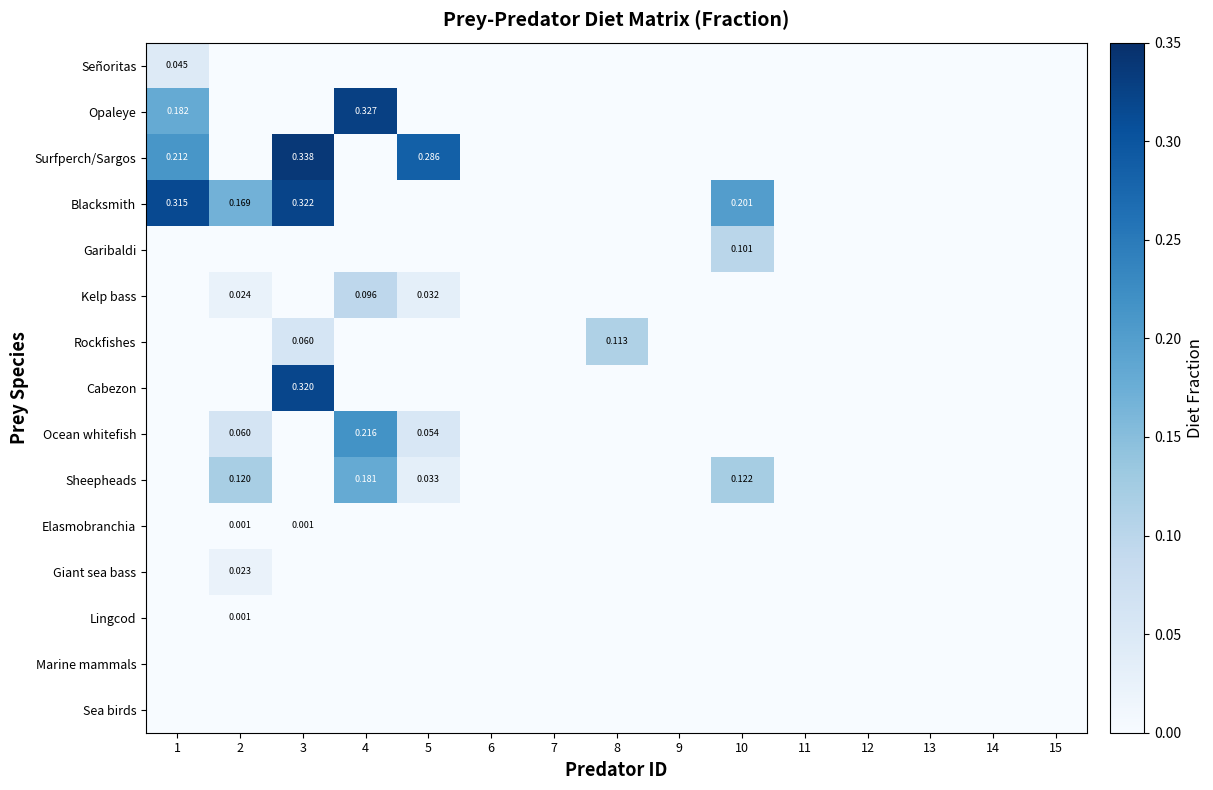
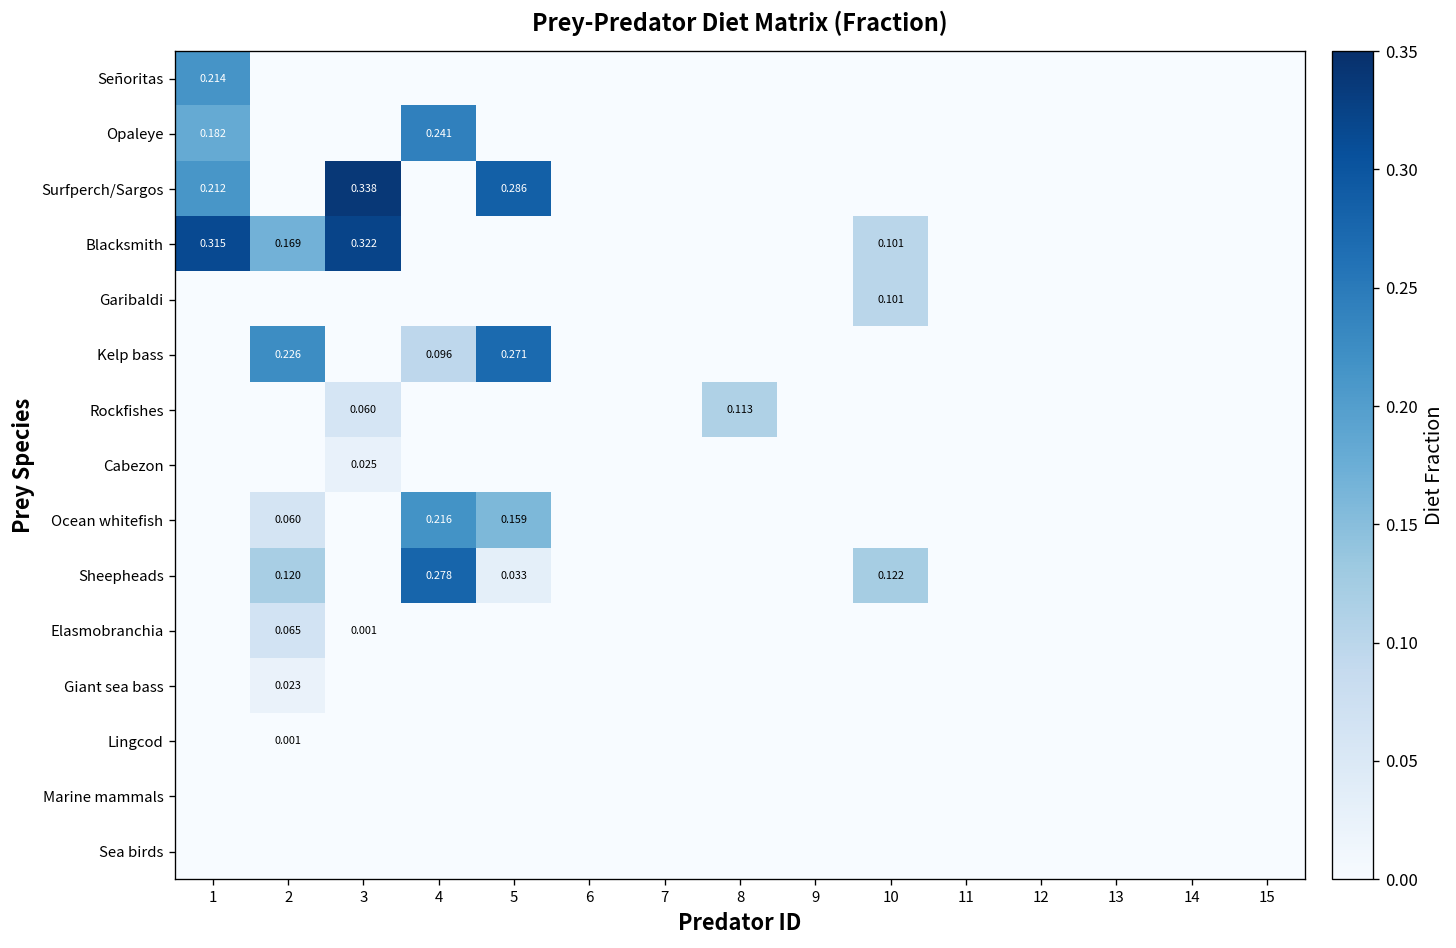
Señoritas, 1: 0.045 -> 0.214
Opaleye, 4: 0.327 -> 0.241
Blacksmith, 10: 0.201 -> 0.101
Kelp bass, 2: 0.024 -> 0.226
Kelp bass, 5: 0.032 -> 0.271
Cabezon, 3: 0.320 -> 0.025
Ocean whitefish, 5: 0.054 -> 0.159
Sheepheads, 4: 0.181 -> 0.278
Elasmobranchia, 2: 0.001 -> 0.065
